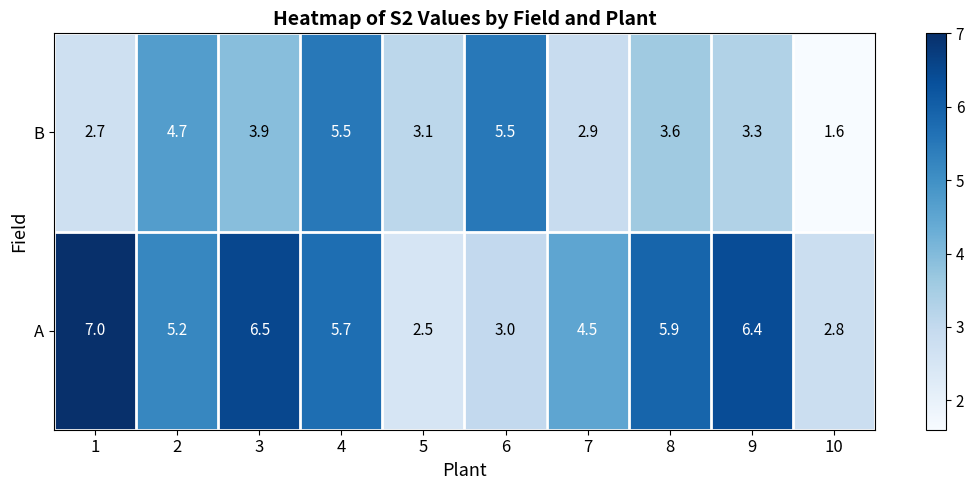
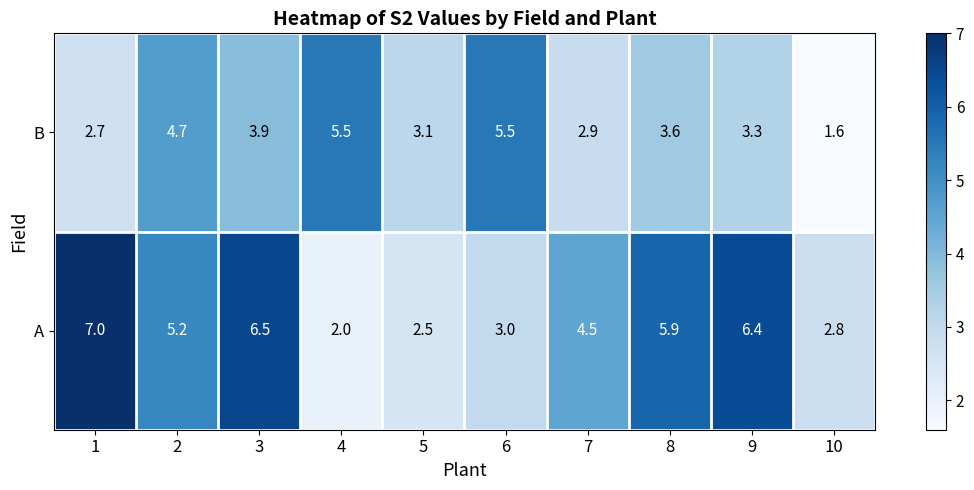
A, 4: 5.7 -> 2.0
